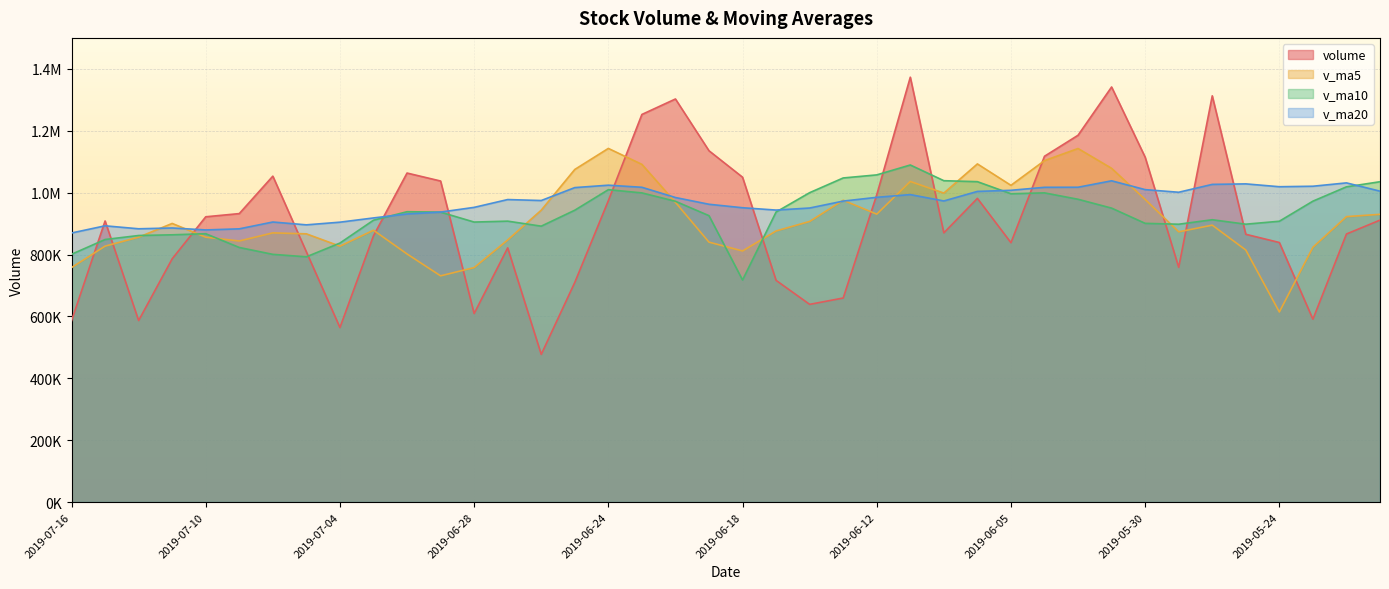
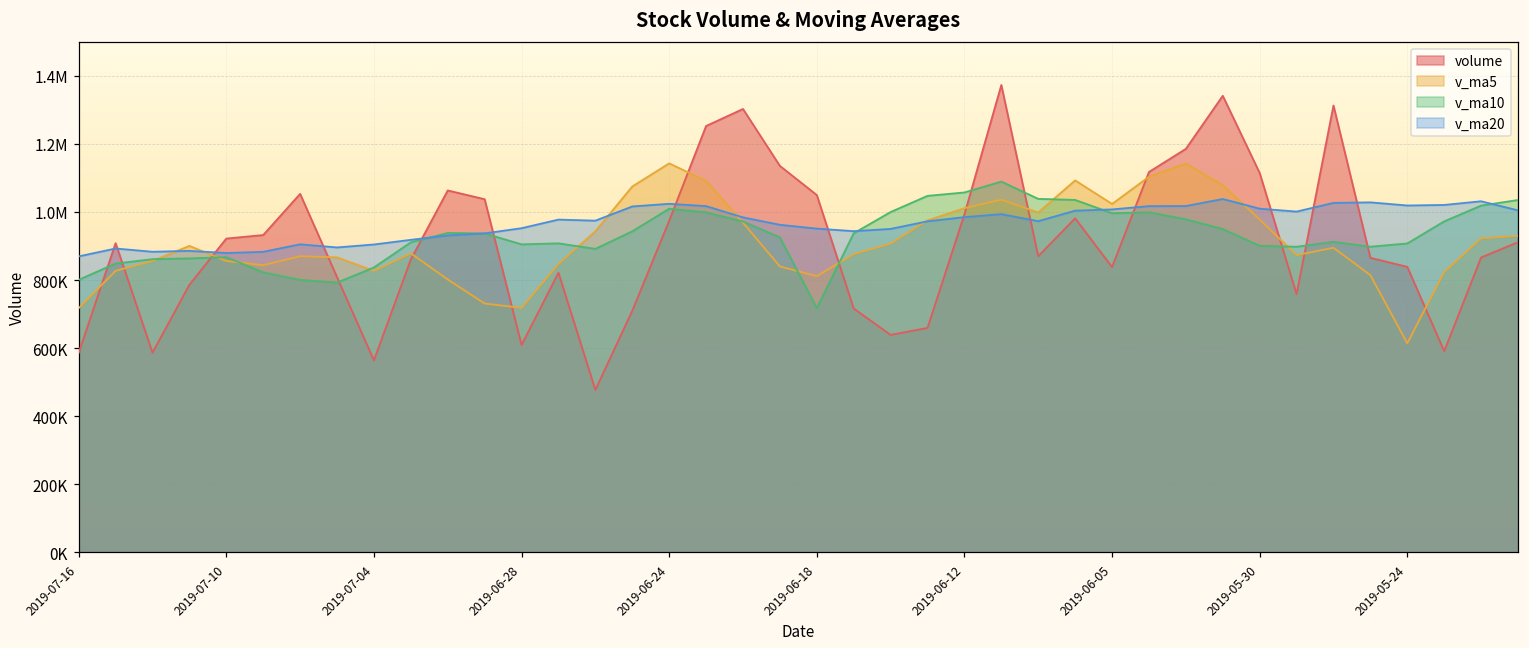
v_ma5, 2019-07-16: 760000 -> 720000
v_ma5, 2019-06-28: 760000 -> 720000
v_ma5, 2019-06-12: 930000 -> 1010000
